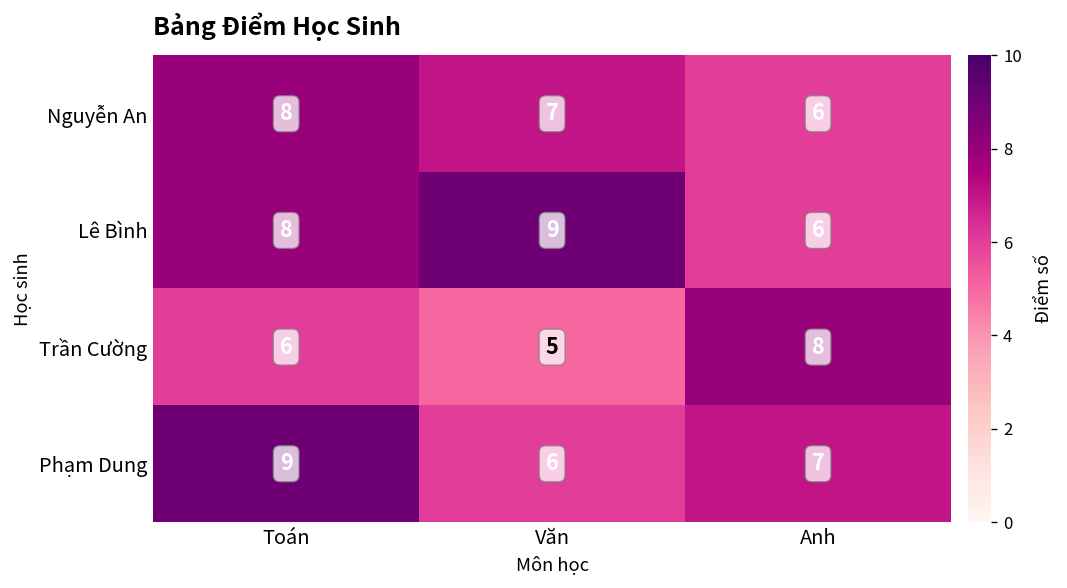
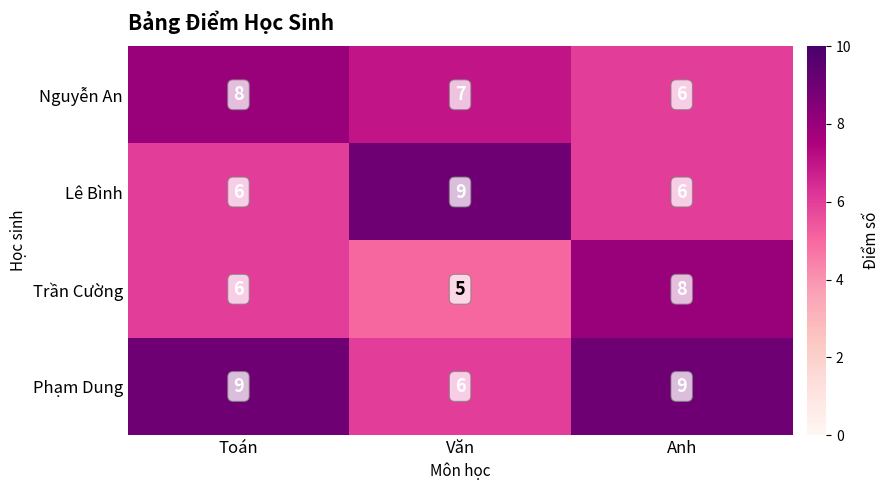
Lê Bình, Toán: 8 -> 6
Phạm Dung, Anh: 7 -> 9
